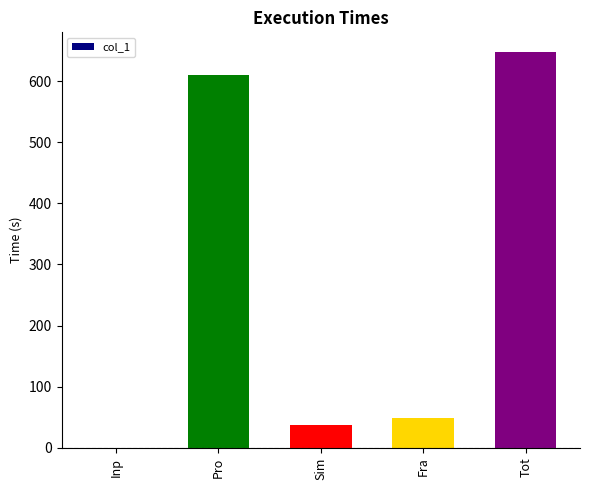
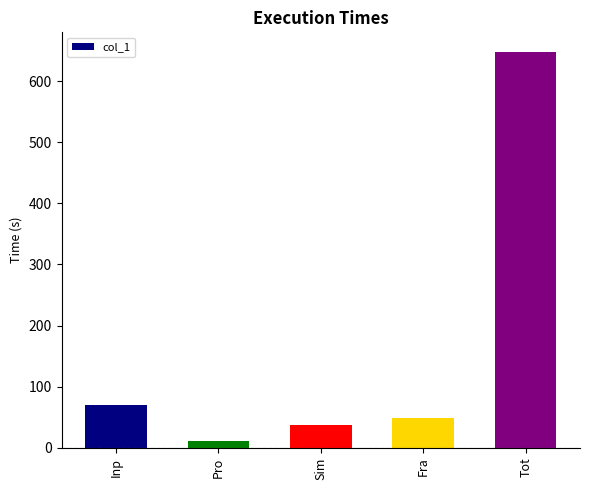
Inp: 0 -> 70
Pro: 610 -> 10
